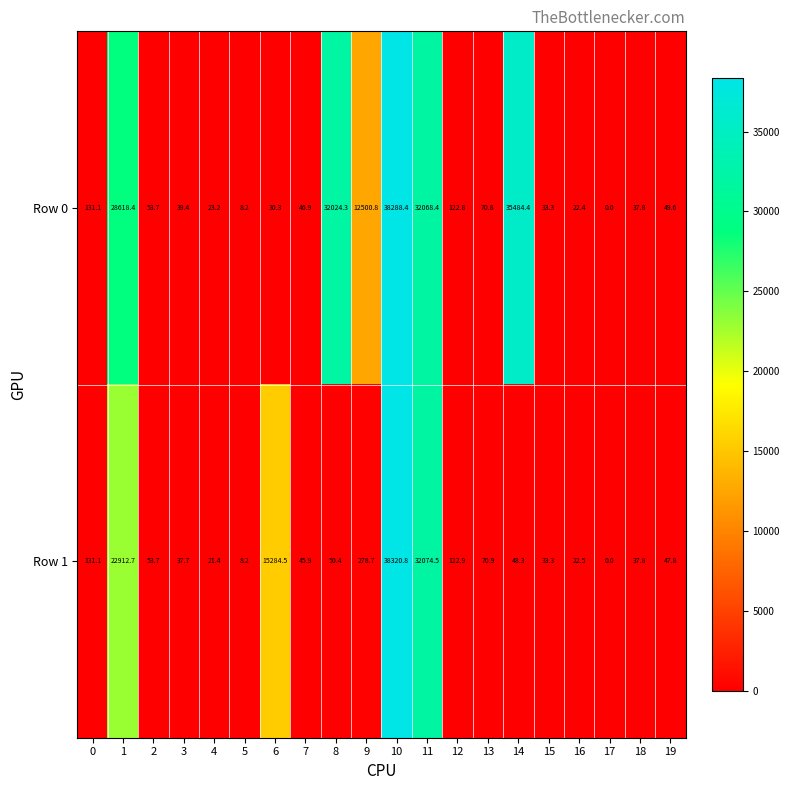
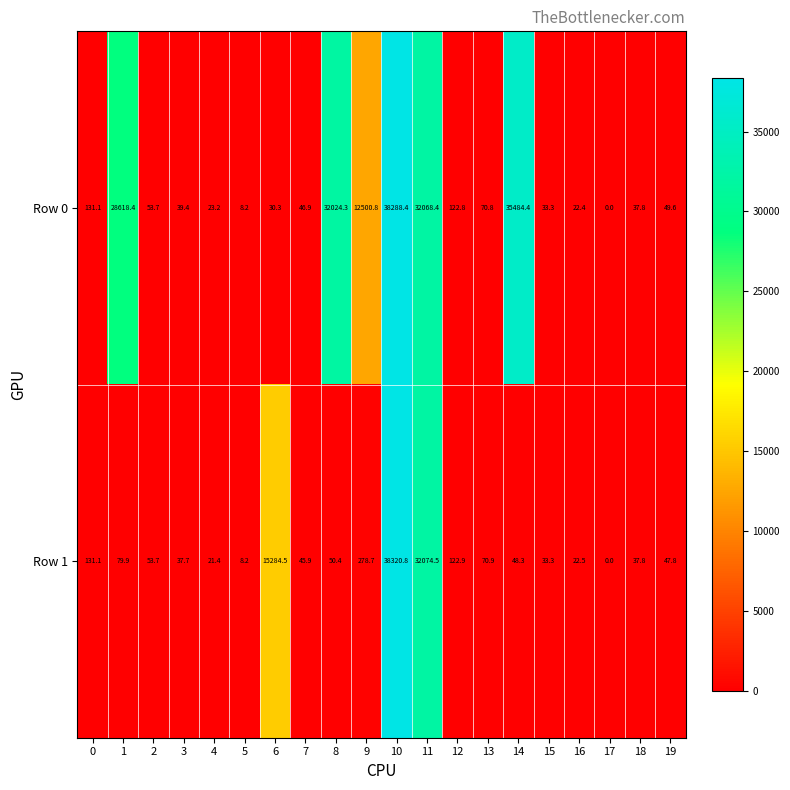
Row 1, 1: 22912.7 -> 79.9
